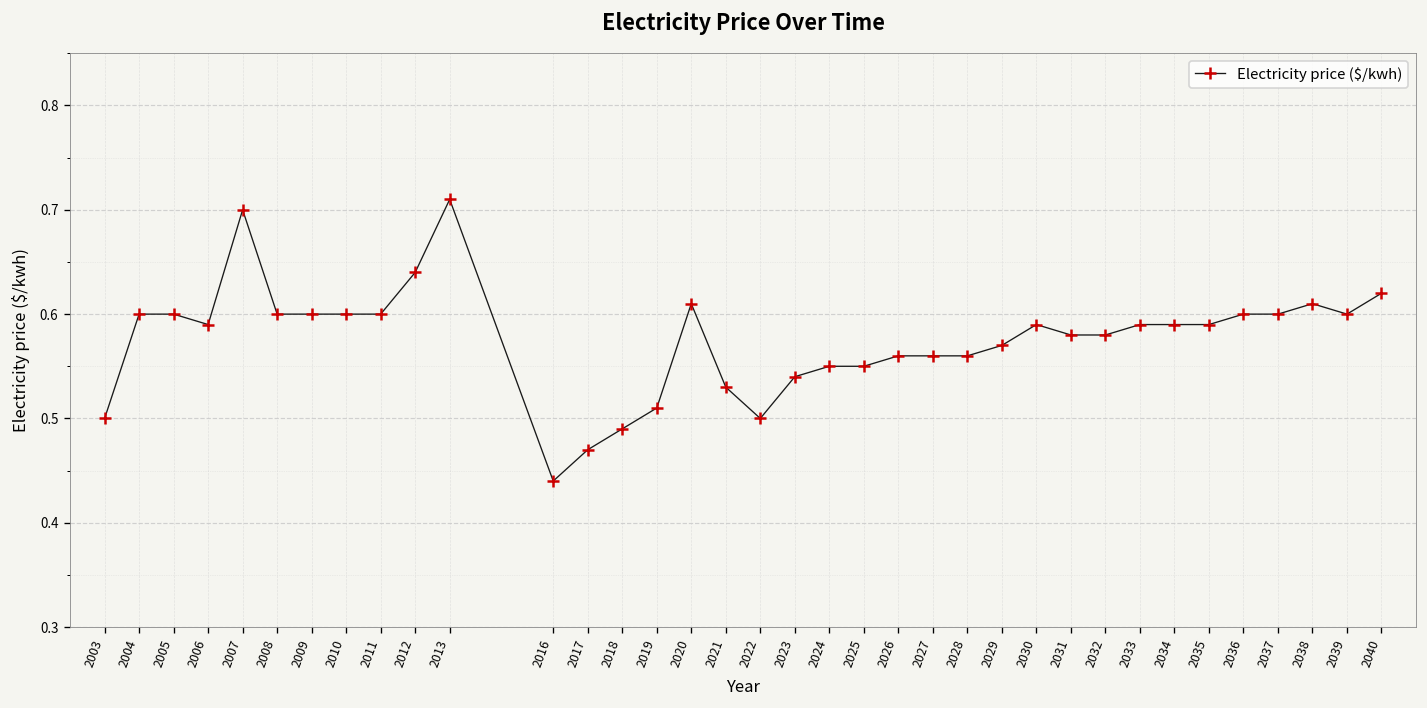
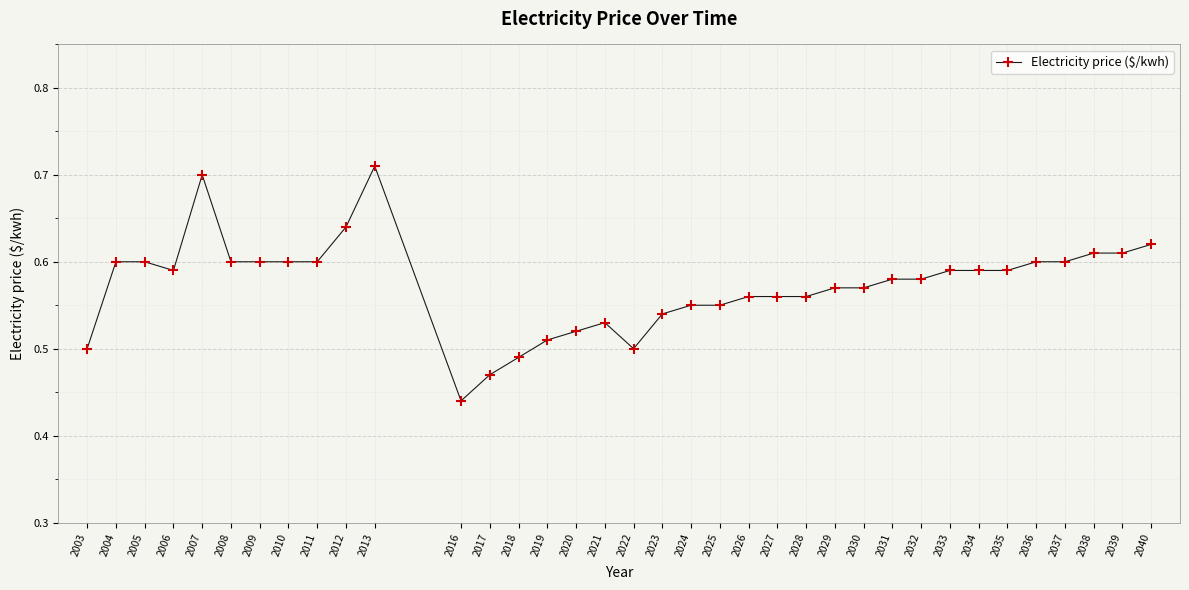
2020: 0.61 -> 0.52
2030: 0.59 -> 0.57
2039: 0.60 -> 0.61
